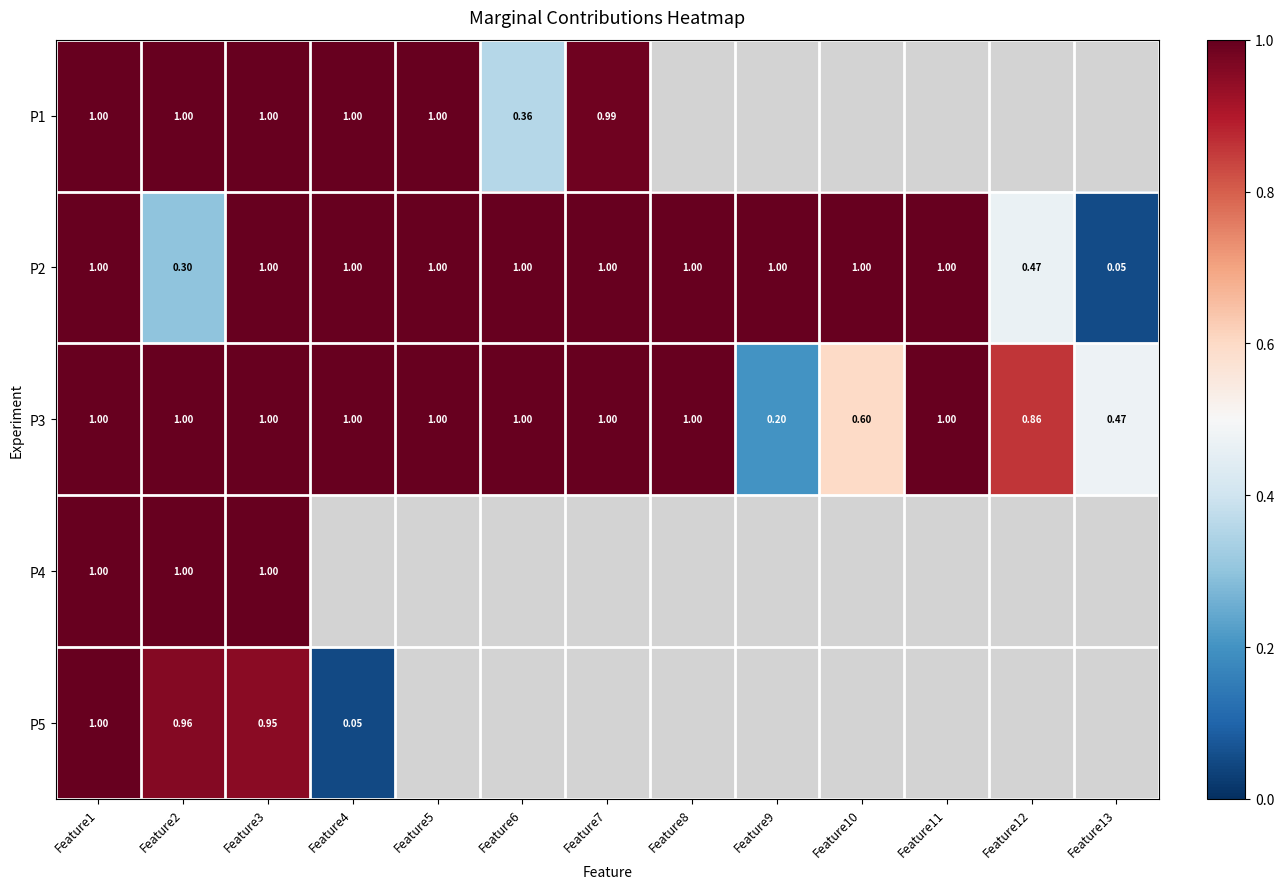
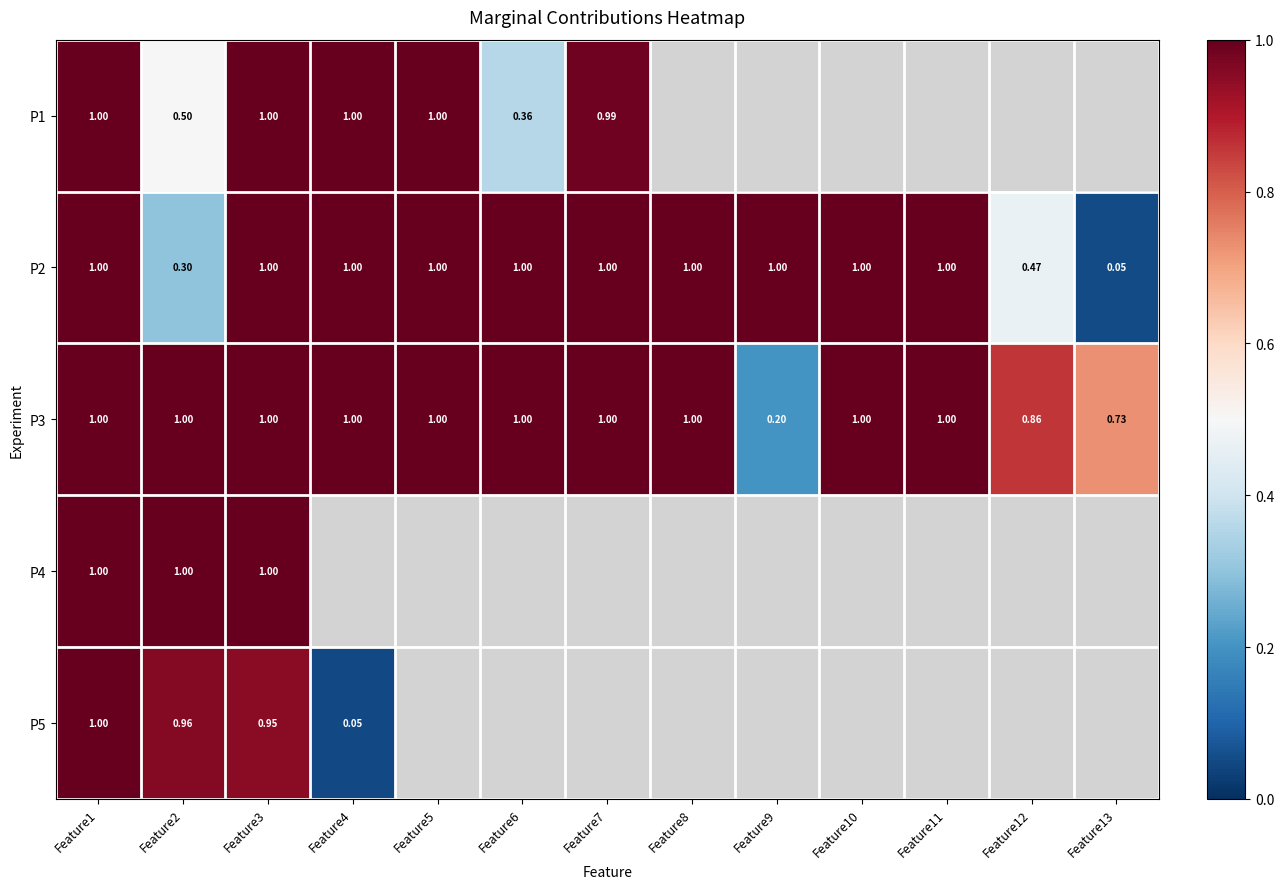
P1, Feature2: 1.00 -> 0.50
P3, Feature10: 0.60 -> 1.00
P3, Feature13: 0.47 -> 0.73
